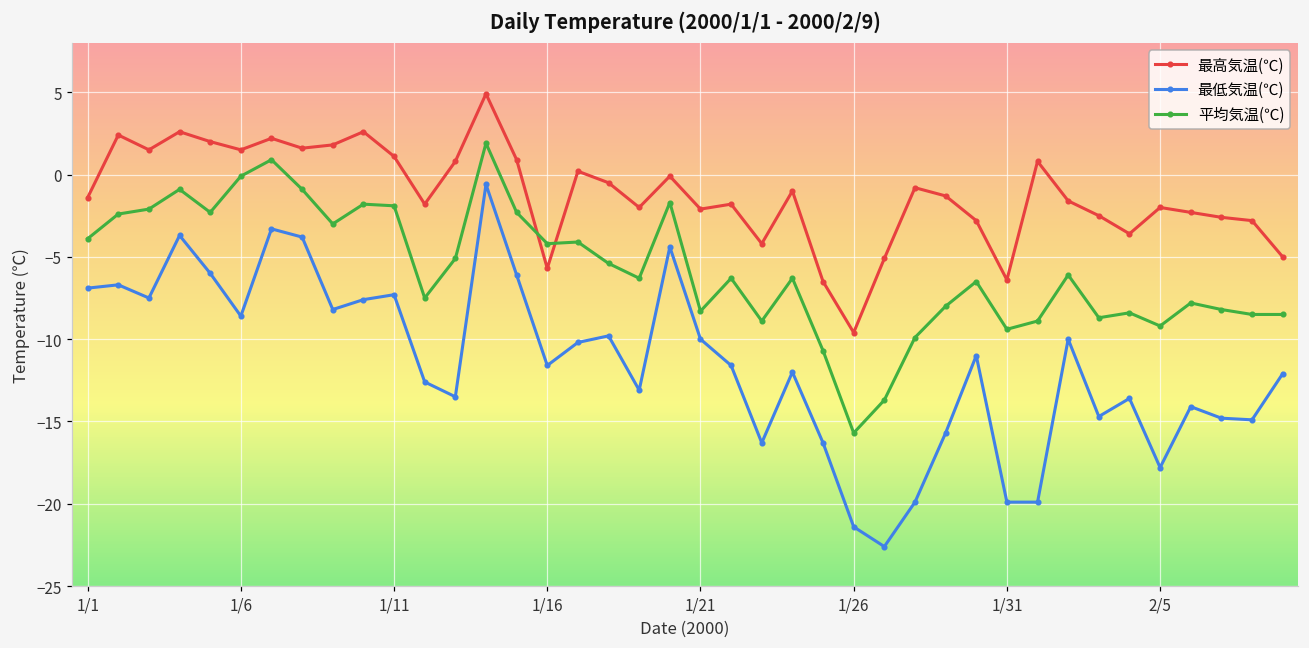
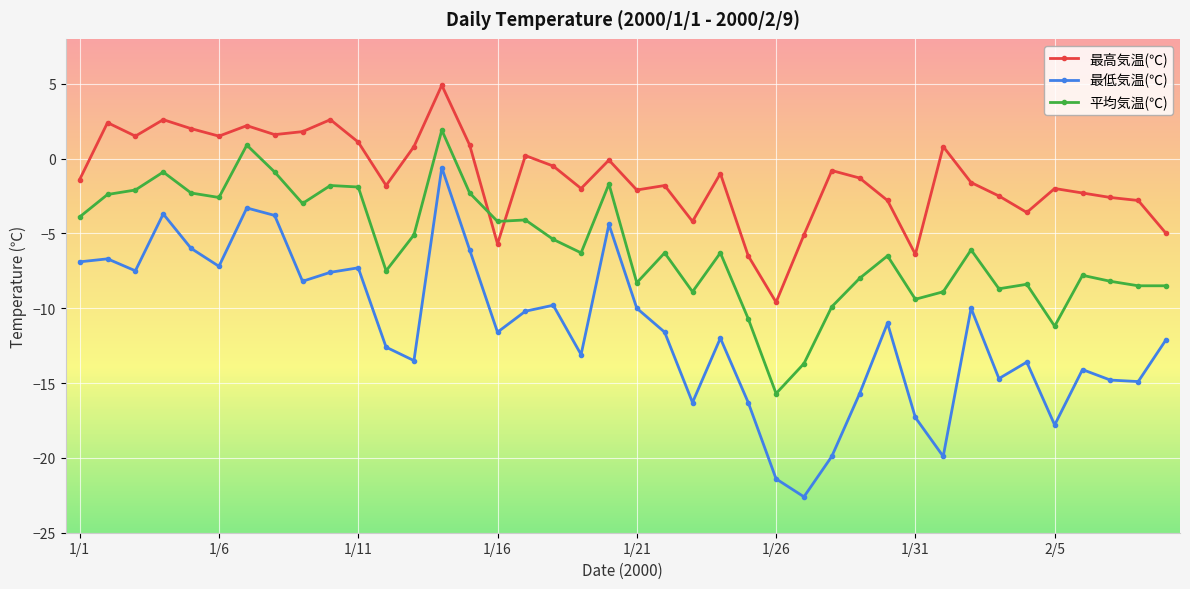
最低気温(℃), 1/6: -8.6 -> -7.2
平均気温(℃), 1/6: -0.1 -> -2.6
最低気温(℃), 1/31: -19.9 -> -17.3
平均気温(℃), 2/5: -9.2 -> -11.2
